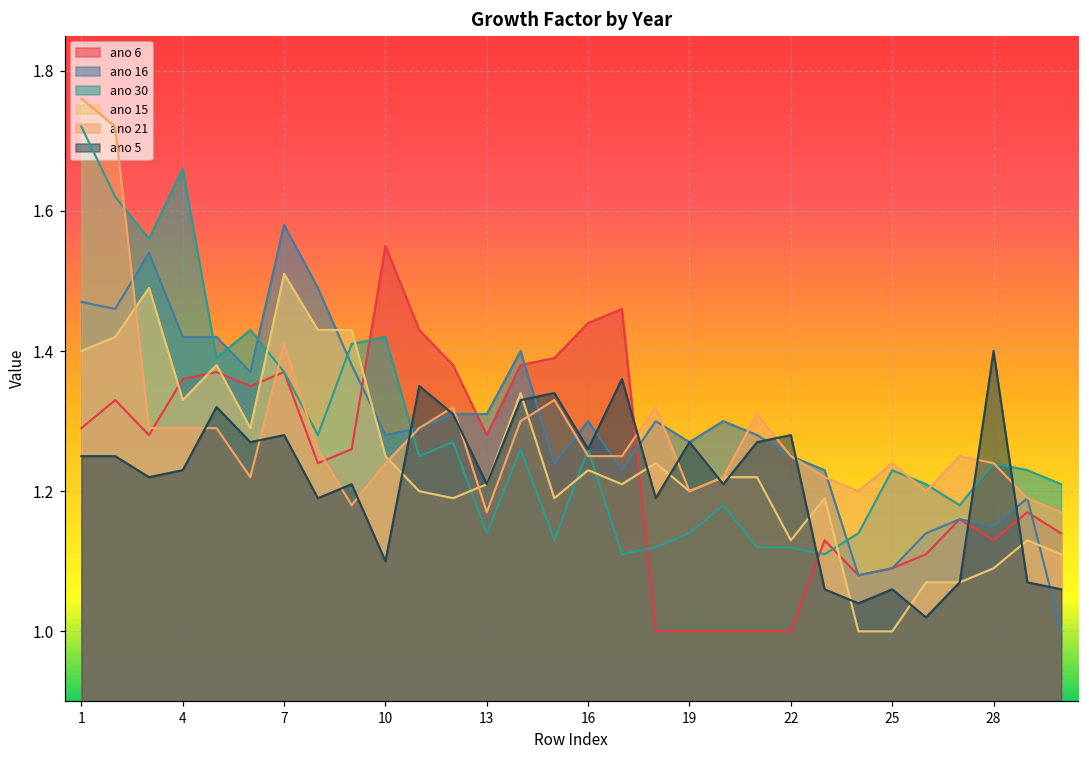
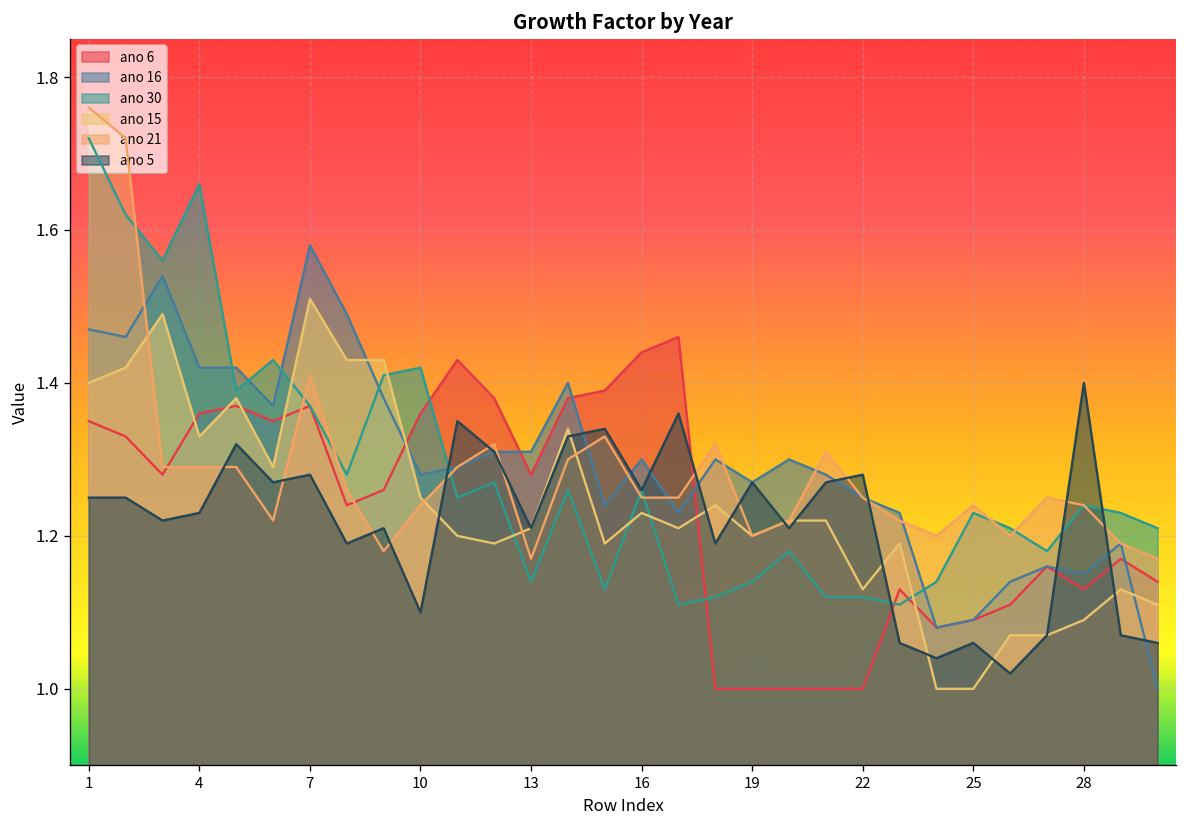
ano 6, 1: 1.29 -> 1.35
ano 6, 10: 1.55 -> 1.36
